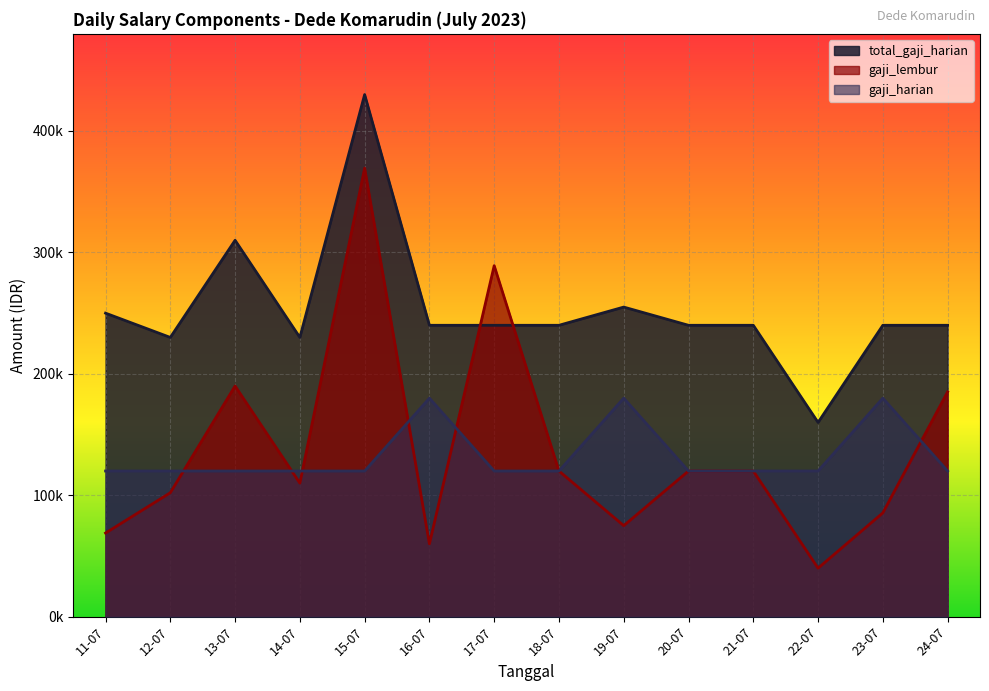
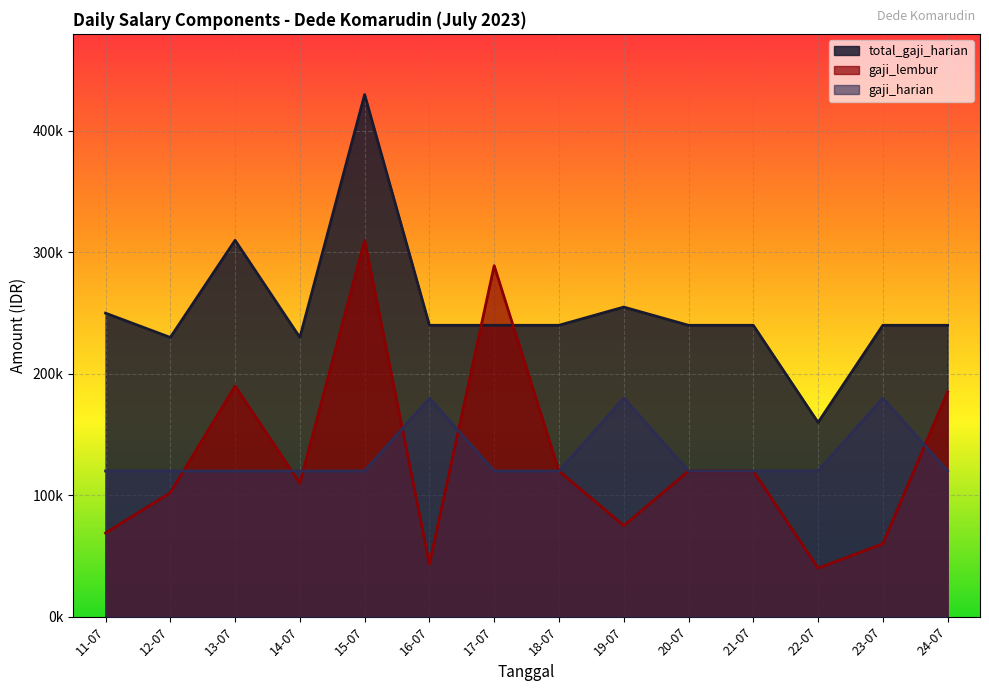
gaji_lembur, 15-07: 369000 -> 310000
gaji_lembur, 16-07: 60000 -> 43000
gaji_lembur, 23-07: 86000 -> 60000
